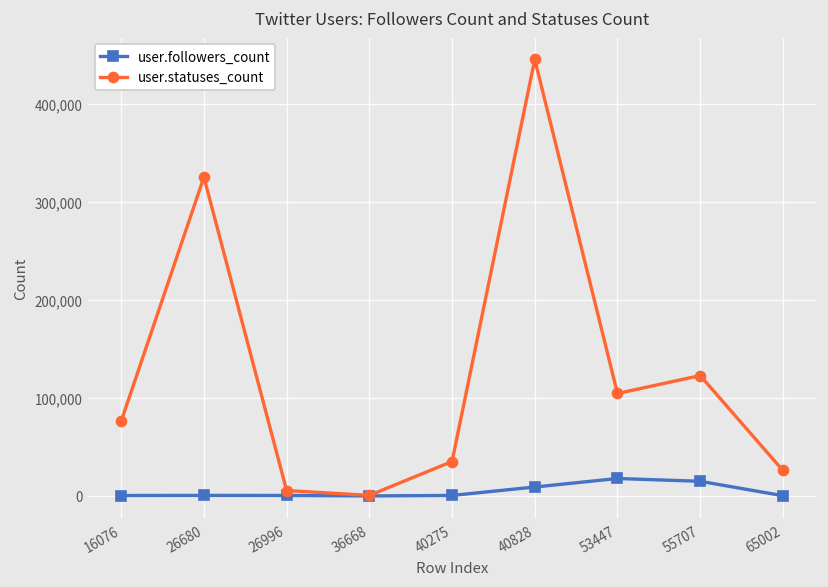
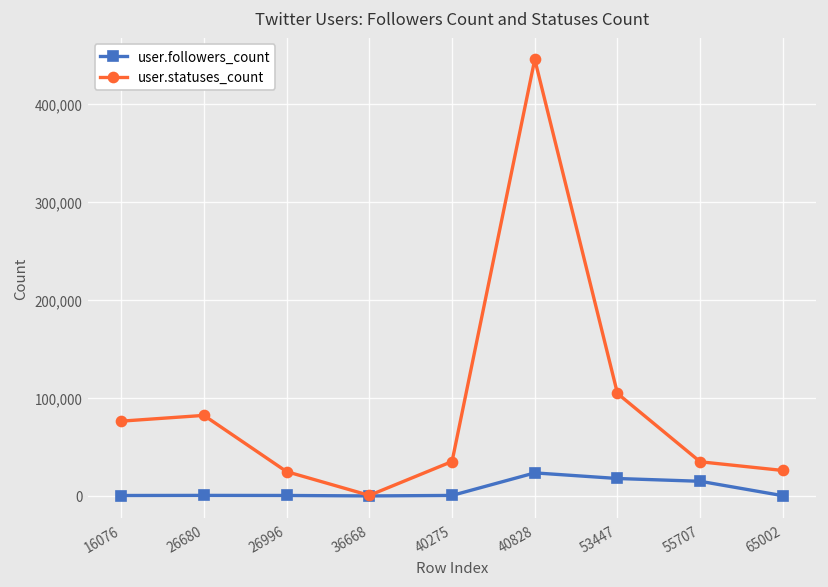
user.statuses_count, 26680: 330,000 -> 80,000
user.statuses_count, 26996: 10,000 -> 20,000
user.followers_count, 40828: 10,000 -> 20,000
user.statuses_count, 55707: 120,000 -> 30,000
